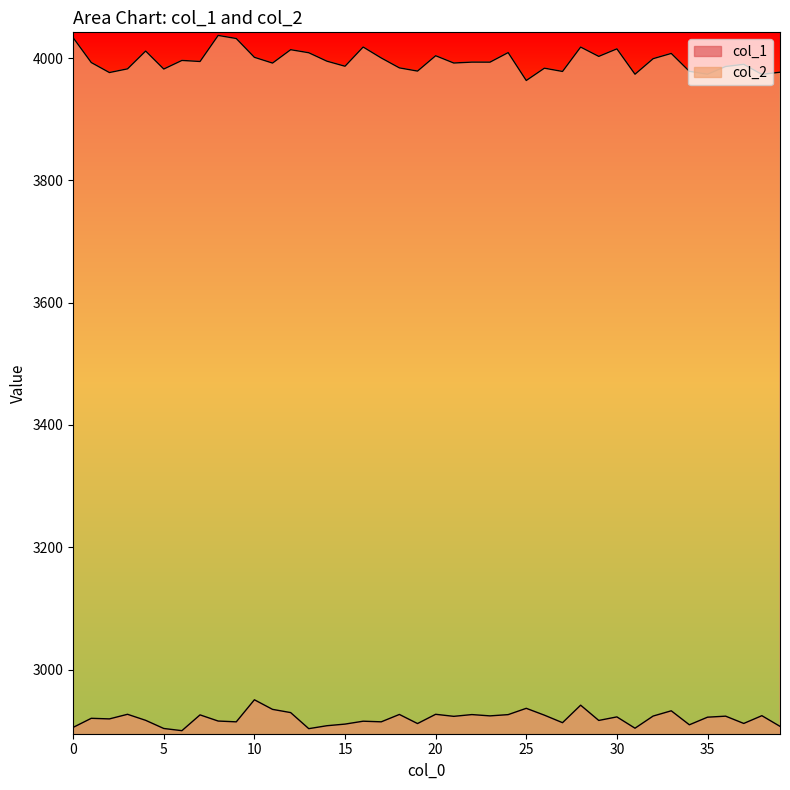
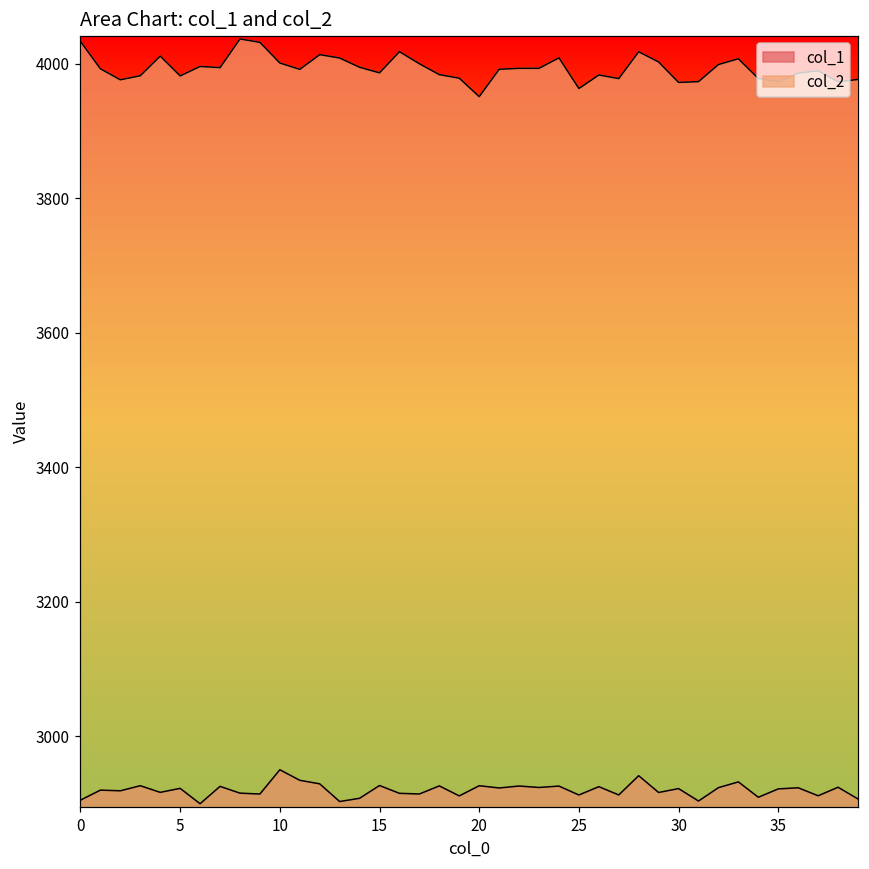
col_1, 5: 2900 -> 2920
col_1, 15: 2910 -> 2930
col_2, 20: 4000 -> 3950
col_1, 25: 2940 -> 2910
col_2, 30: 4020 -> 3970
